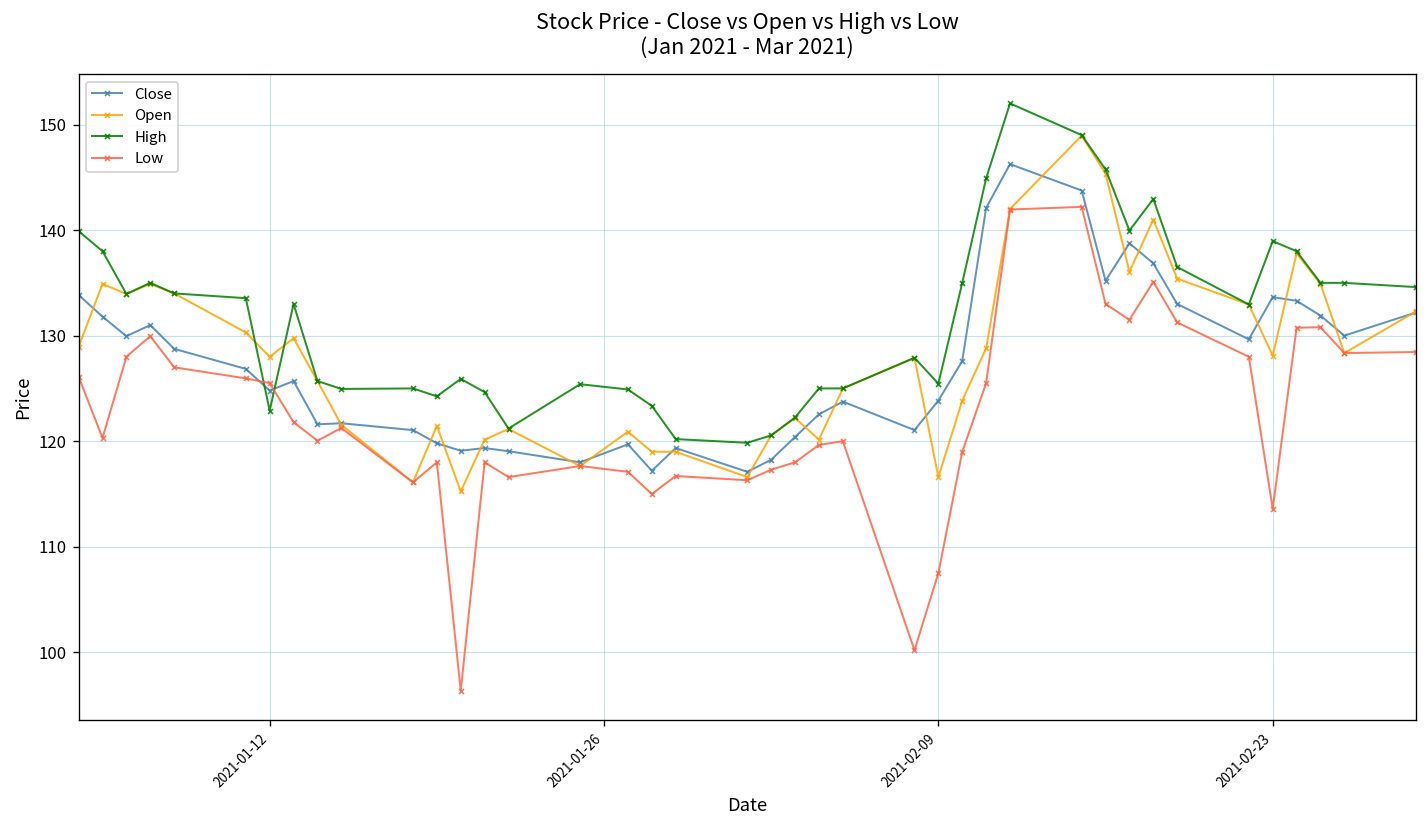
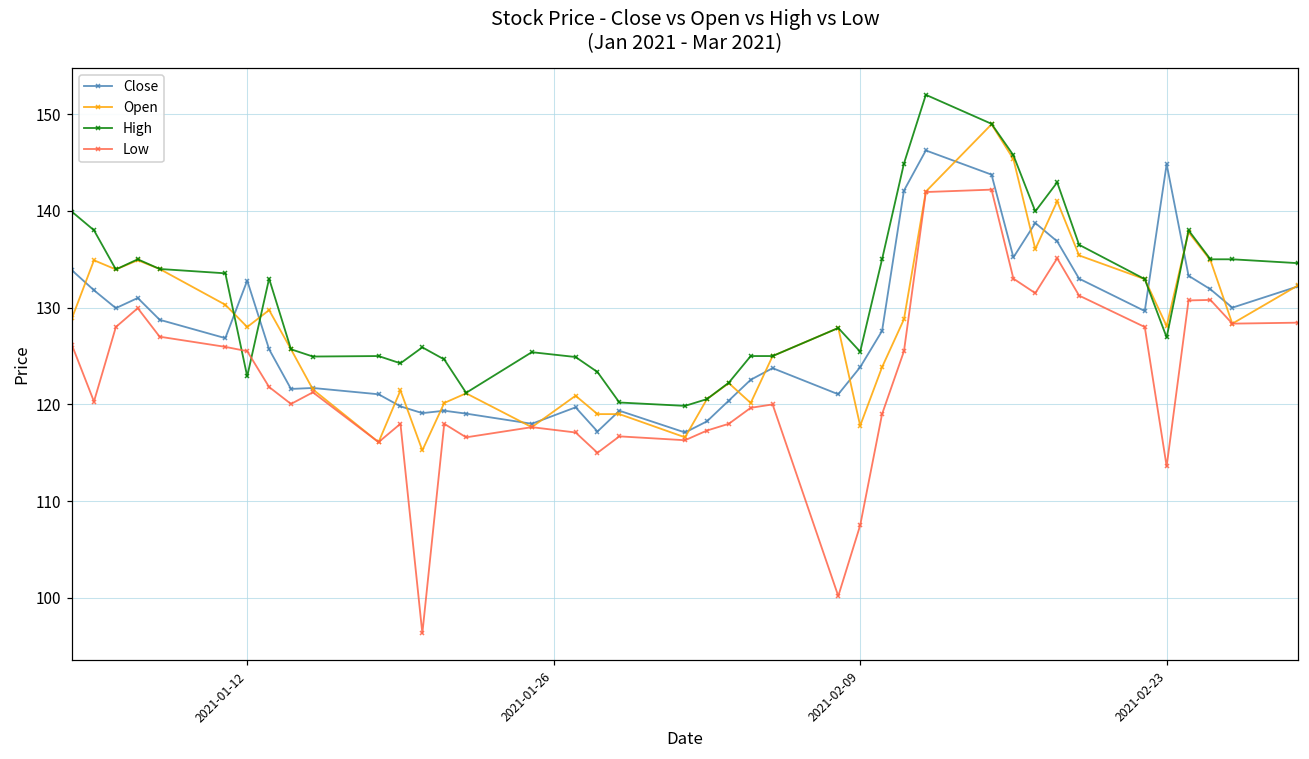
Close, 2021-01-12: 125 -> 133
Open, 2021-02-09: 117 -> 118
Close, 2021-02-23: 134 -> 145
High, 2021-02-23: 139 -> 127
